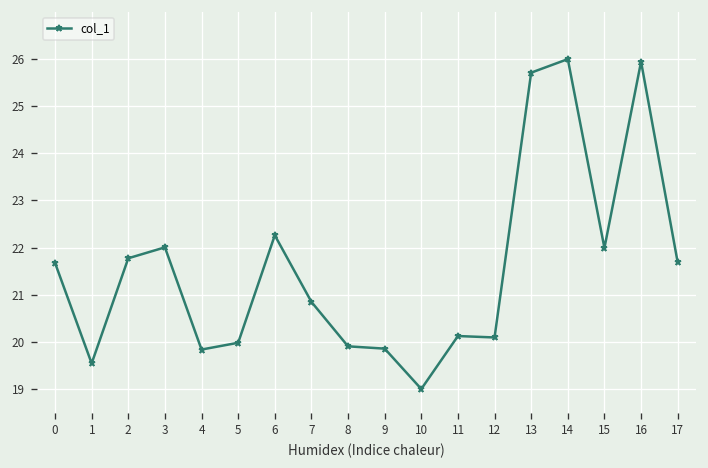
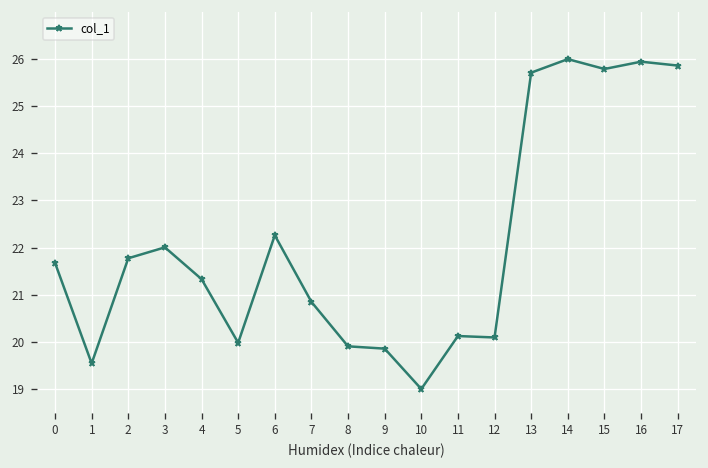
4: 19.8 -> 21.3
15: 22.0 -> 25.8
17: 21.7 -> 25.9
